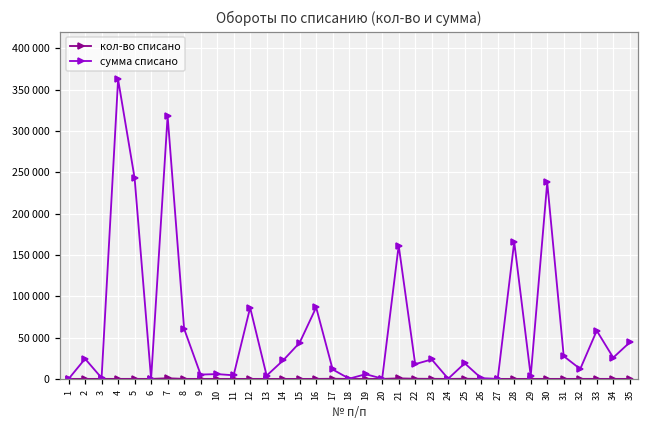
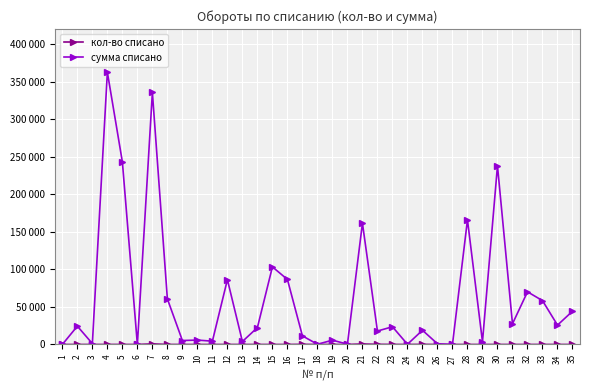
сумма списано, 7: 320000 -> 340000
сумма списано, 15: 40000 -> 100000
сумма списано, 32: 10000 -> 70000
